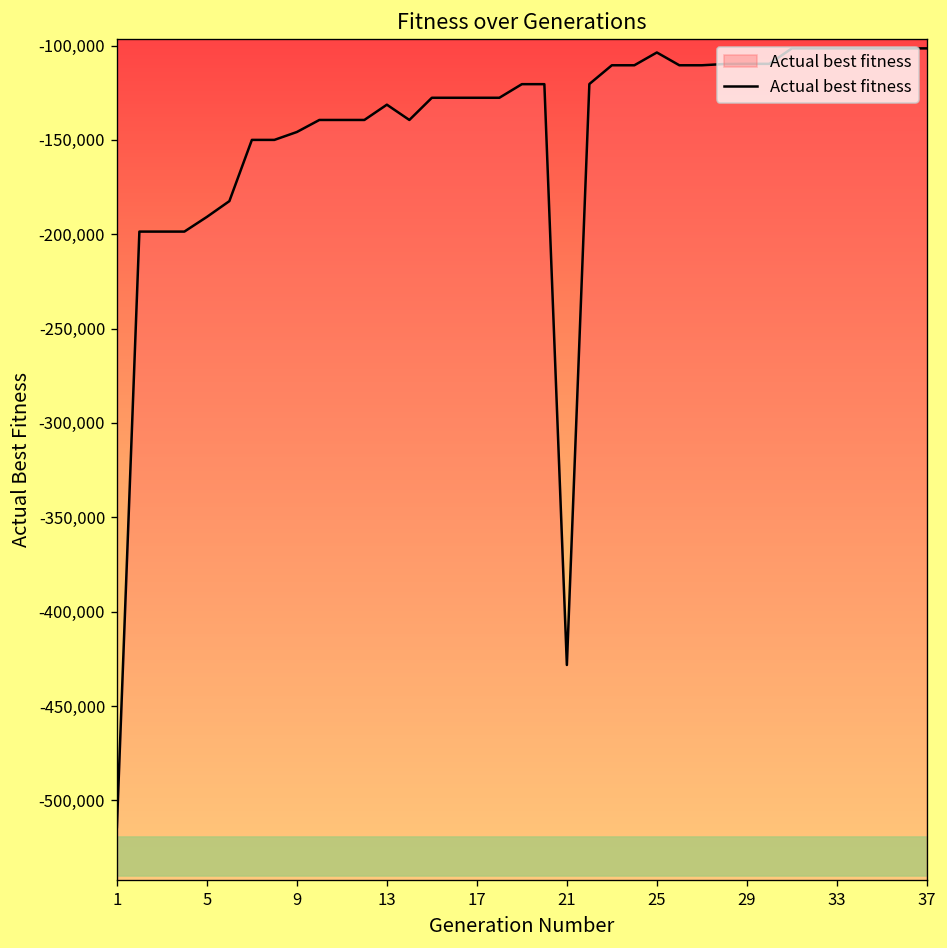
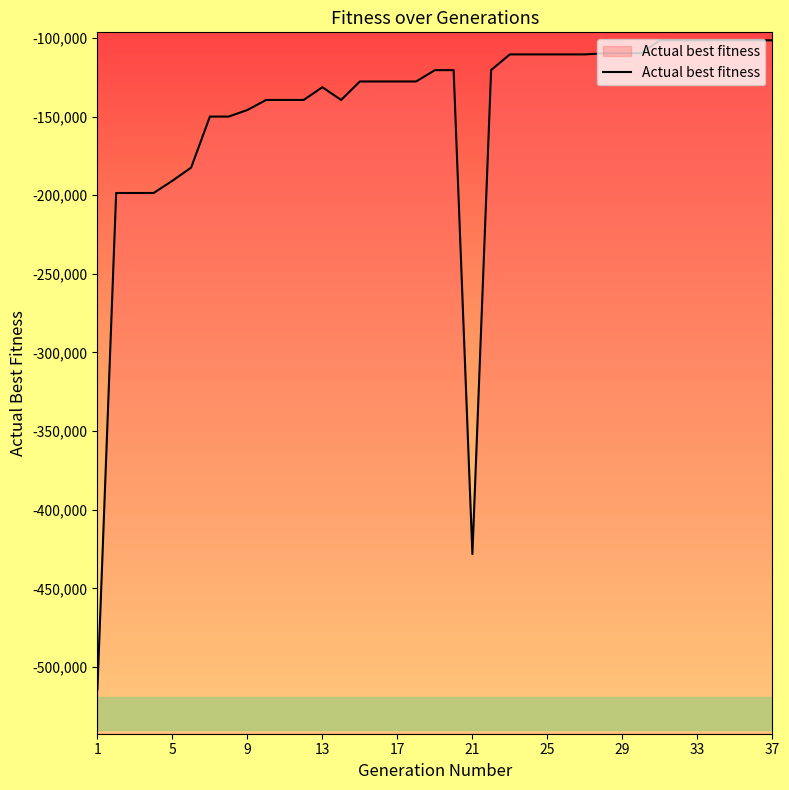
25: -104,000 -> -110,000
